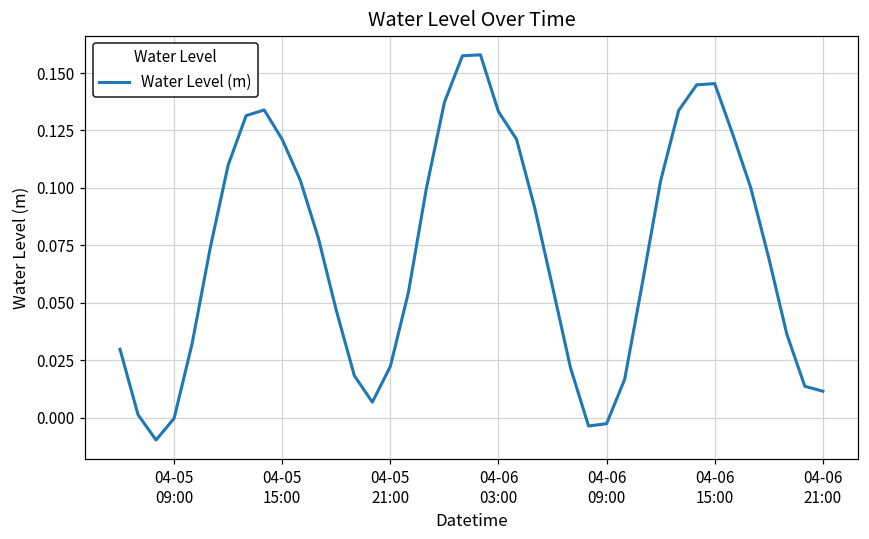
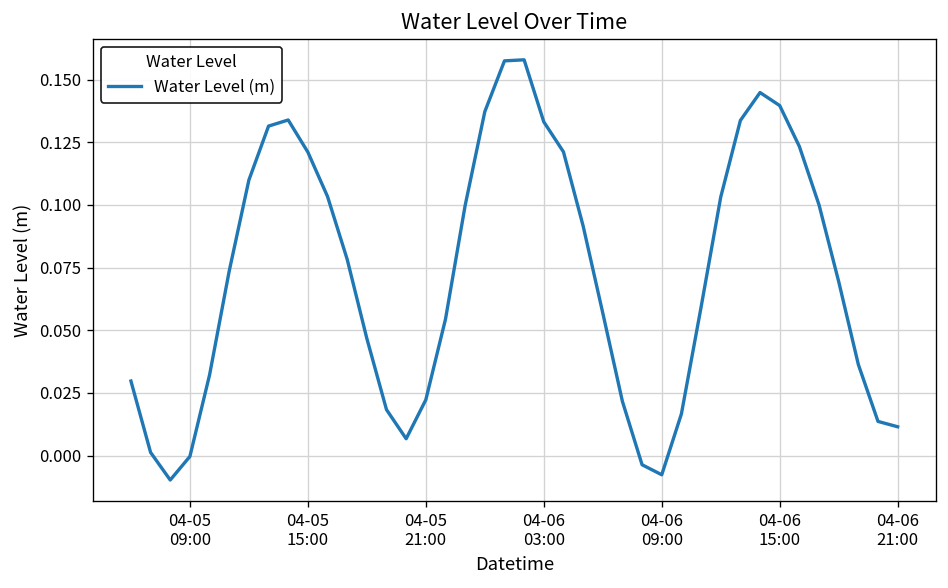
04-06 09:00: -0.003 -> -0.008
04-06 15:00: 0.145 -> 0.140
